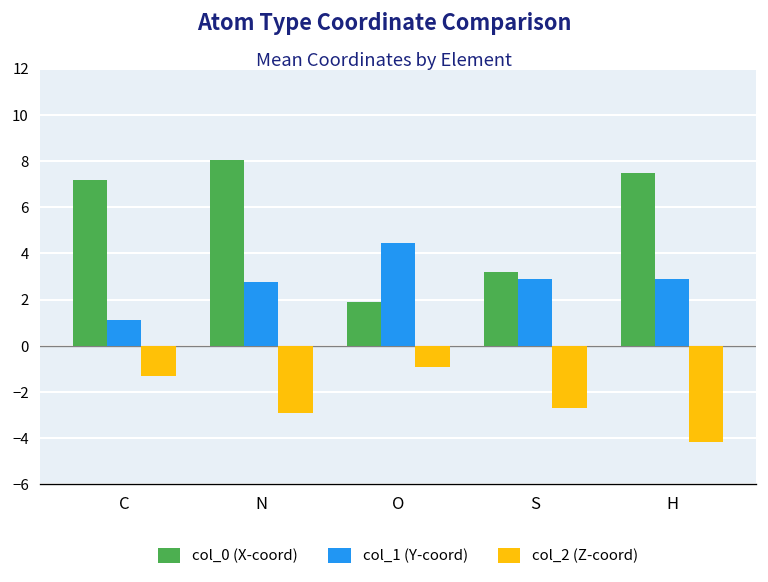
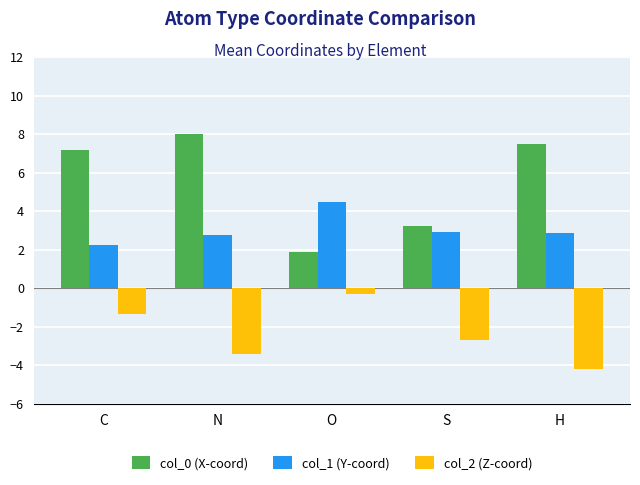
col_1 (Y-coord), C: 1.1 -> 2.2
col_2 (Z-coord), N: -2.9 -> -3.4
col_2 (Z-coord), O: -0.9 -> -0.3
